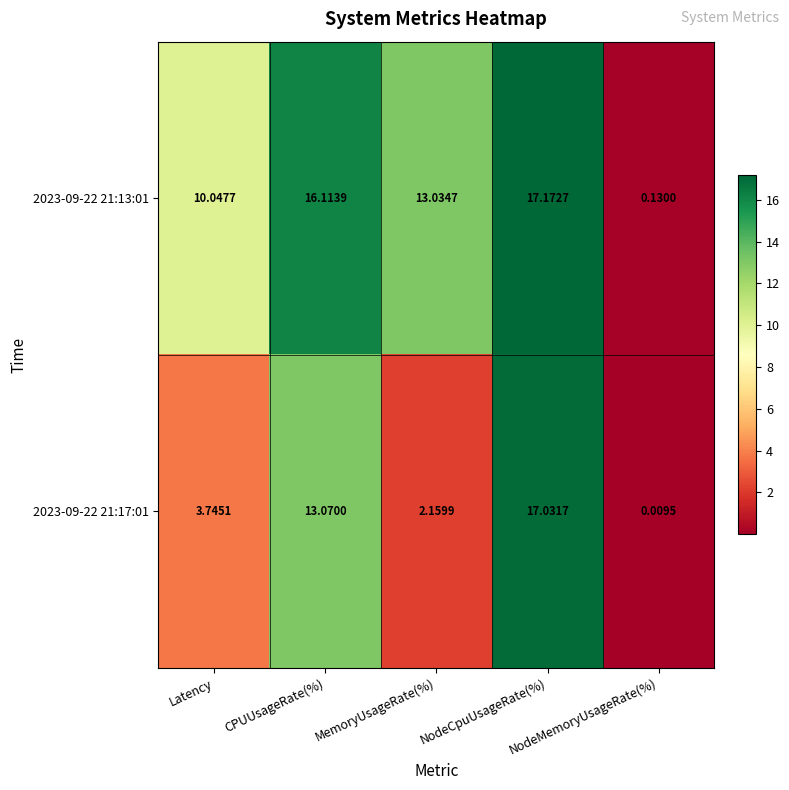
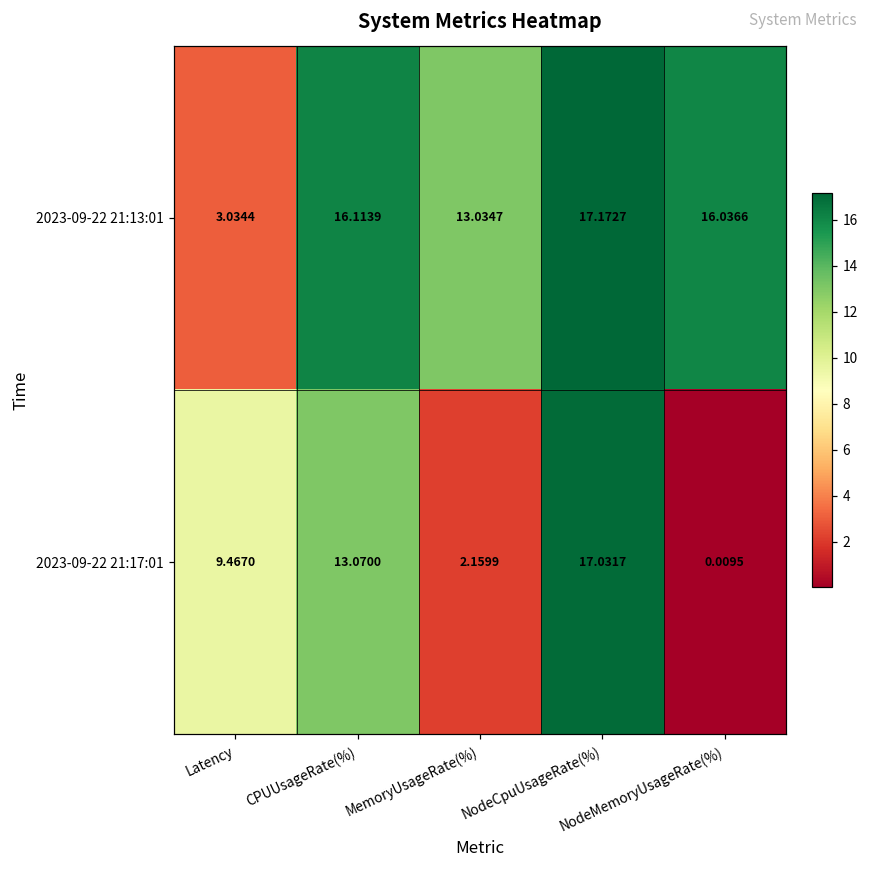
2023-09-22 21:13:01, Latency: 10.0477 -> 3.0344
2023-09-22 21:13:01, NodeMemoryUsageRate(%): 0.1300 -> 16.0366
2023-09-22 21:17:01, Latency: 3.7451 -> 9.4670
